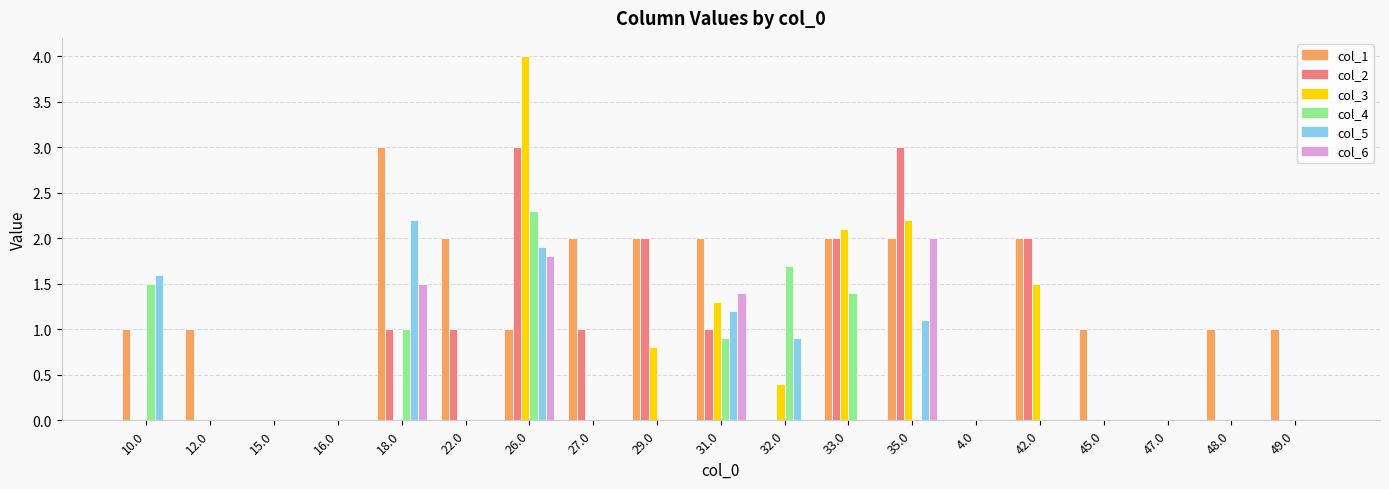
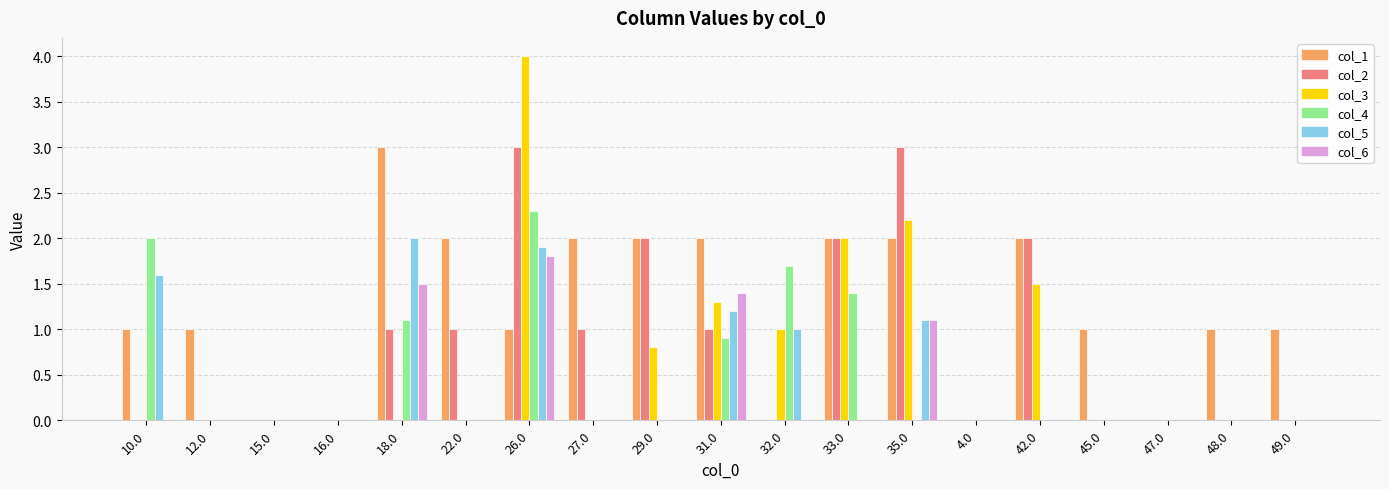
col_4, 10.0: 1.5 -> 2.0
col_4, 18.0: 1.0 -> 1.1
col_5, 18.0: 2.2 -> 2.0
col_3, 32.0: 0.4 -> 1.0
col_5, 32.0: 0.9 -> 1.0
col_3, 33.0: 2.1 -> 2.0
col_6, 35.0: 2.0 -> 1.1
